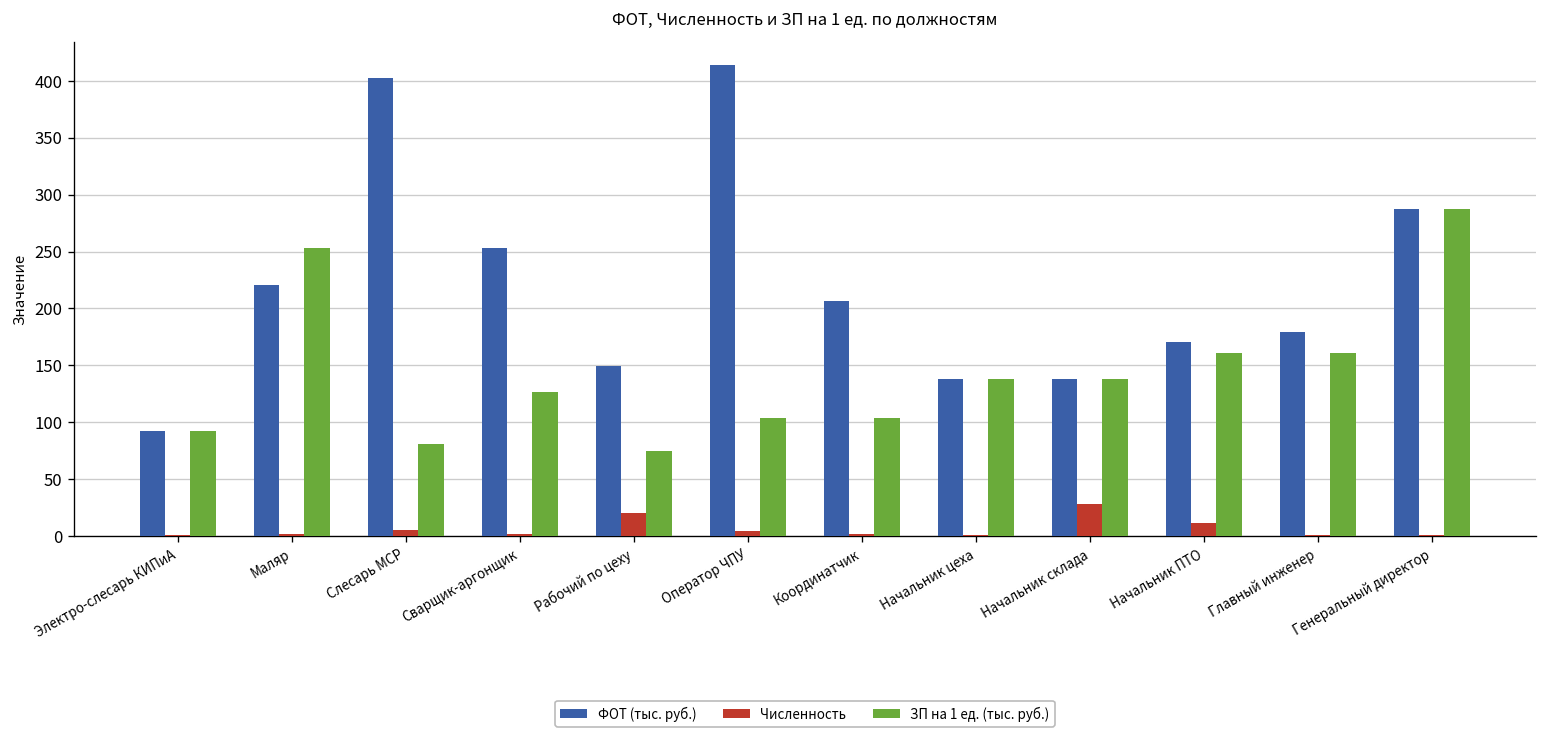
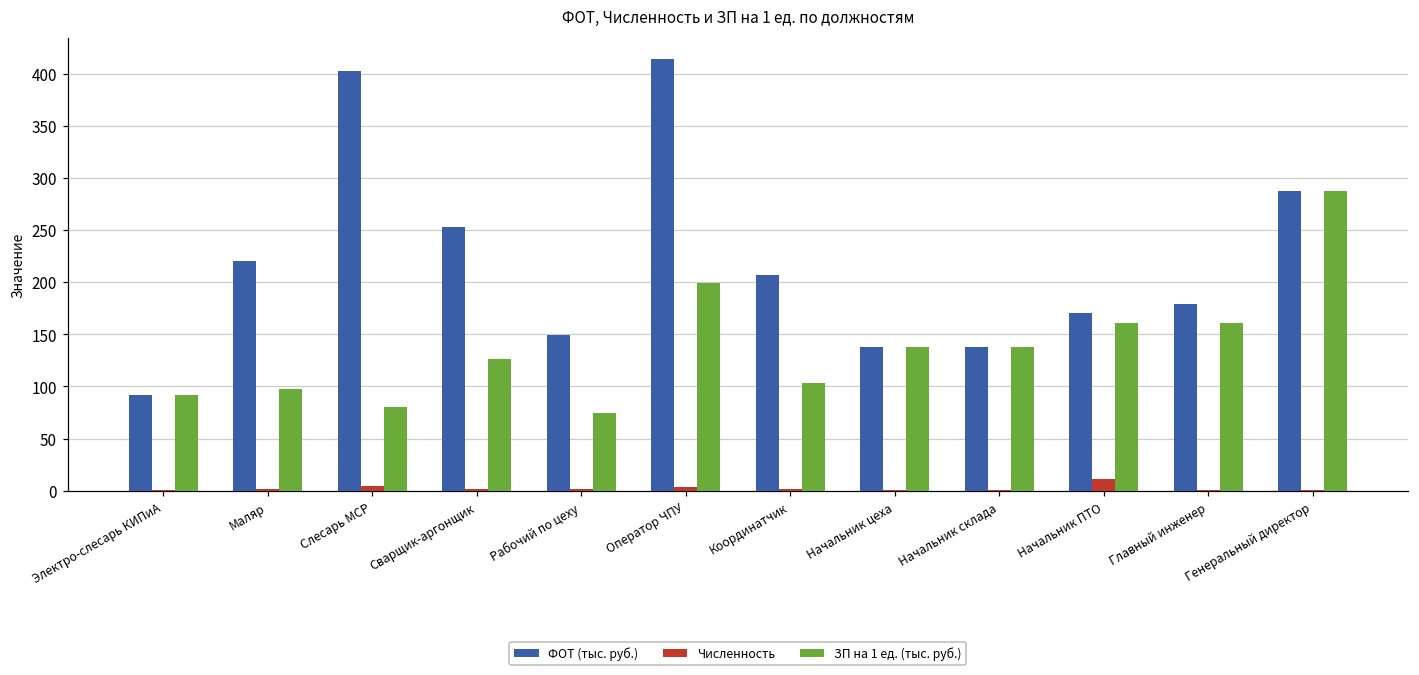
ЗП на 1 ед. (тыс. руб.), Маляр: 250 -> 100
Численность, Рабочий по цеху: 20 -> 0
ЗП на 1 ед. (тыс. руб.), Оператор ЧПУ: 100 -> 200
Численность, Начальник склада: 30 -> 0
